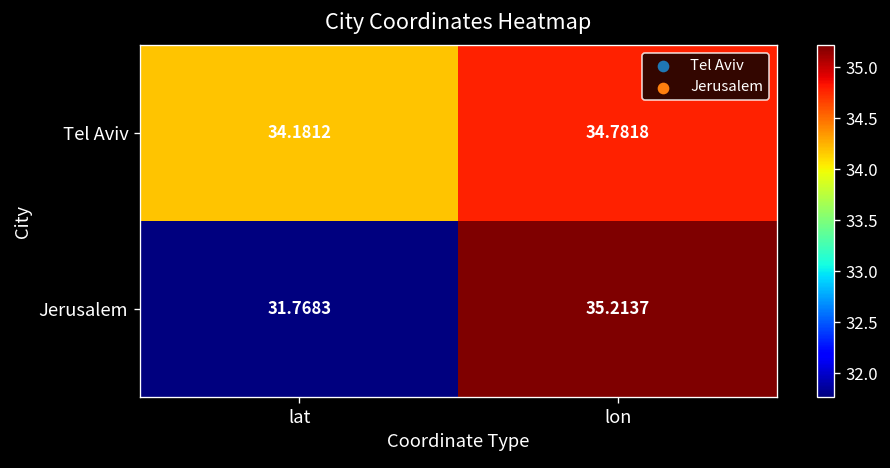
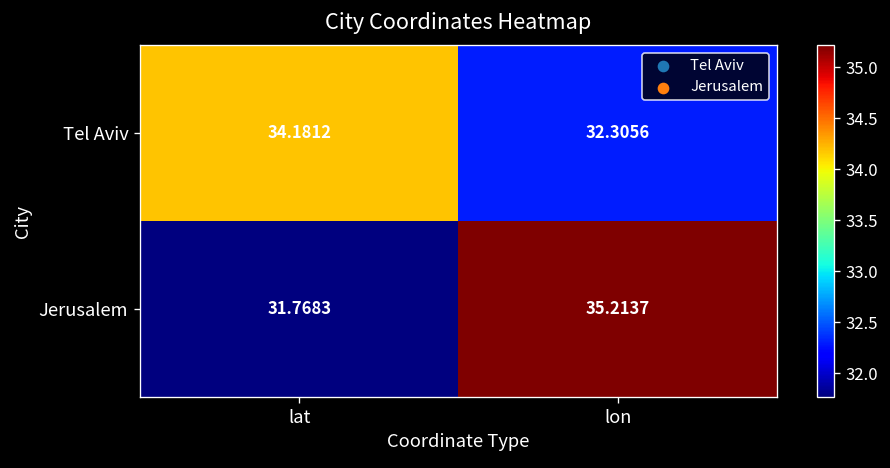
Tel Aviv, lon: 34.7818 -> 32.3056
